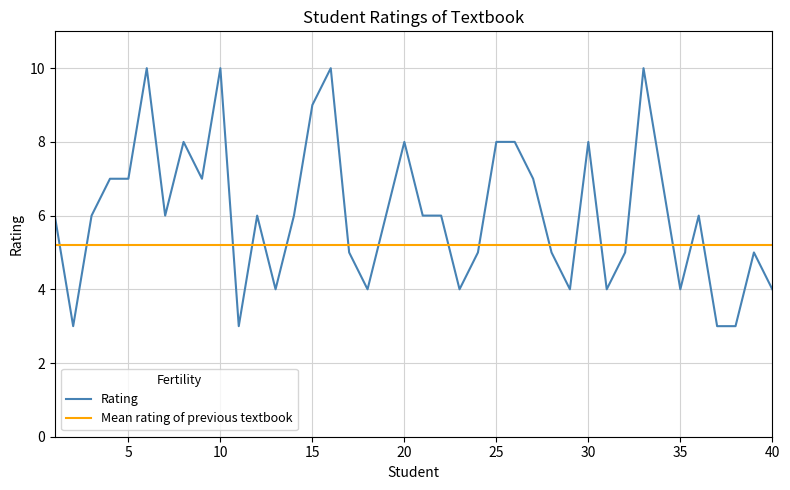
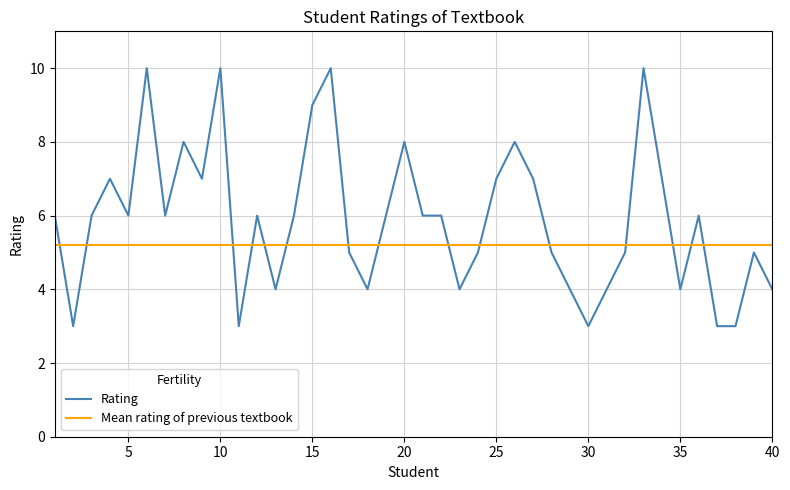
5: 7 -> 6
25: 8 -> 7
30: 8 -> 3
